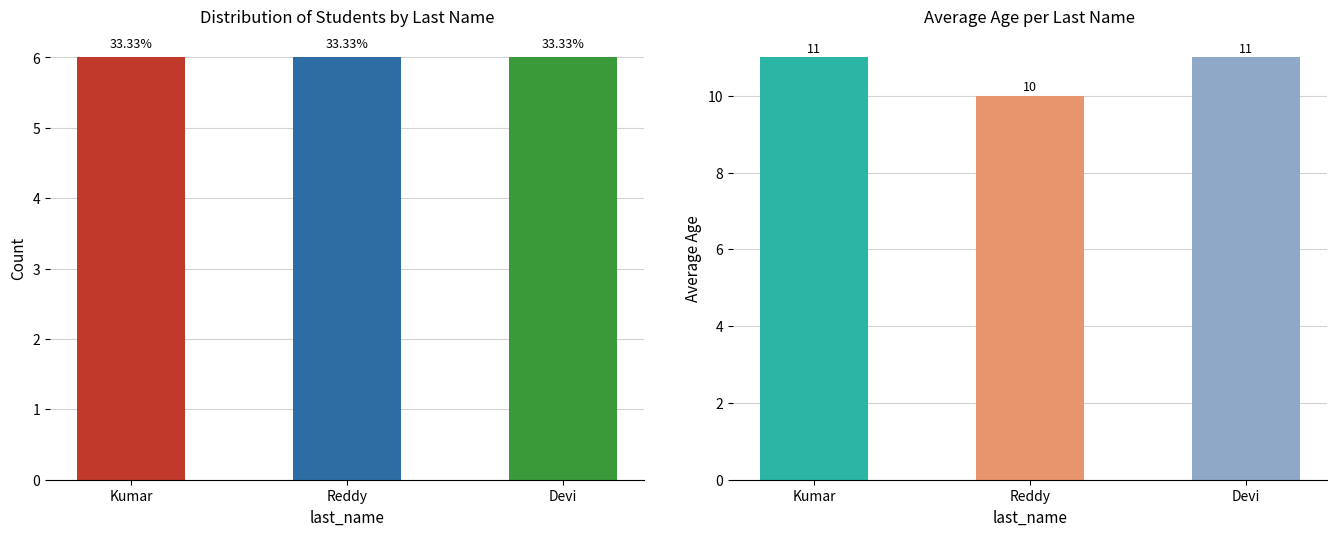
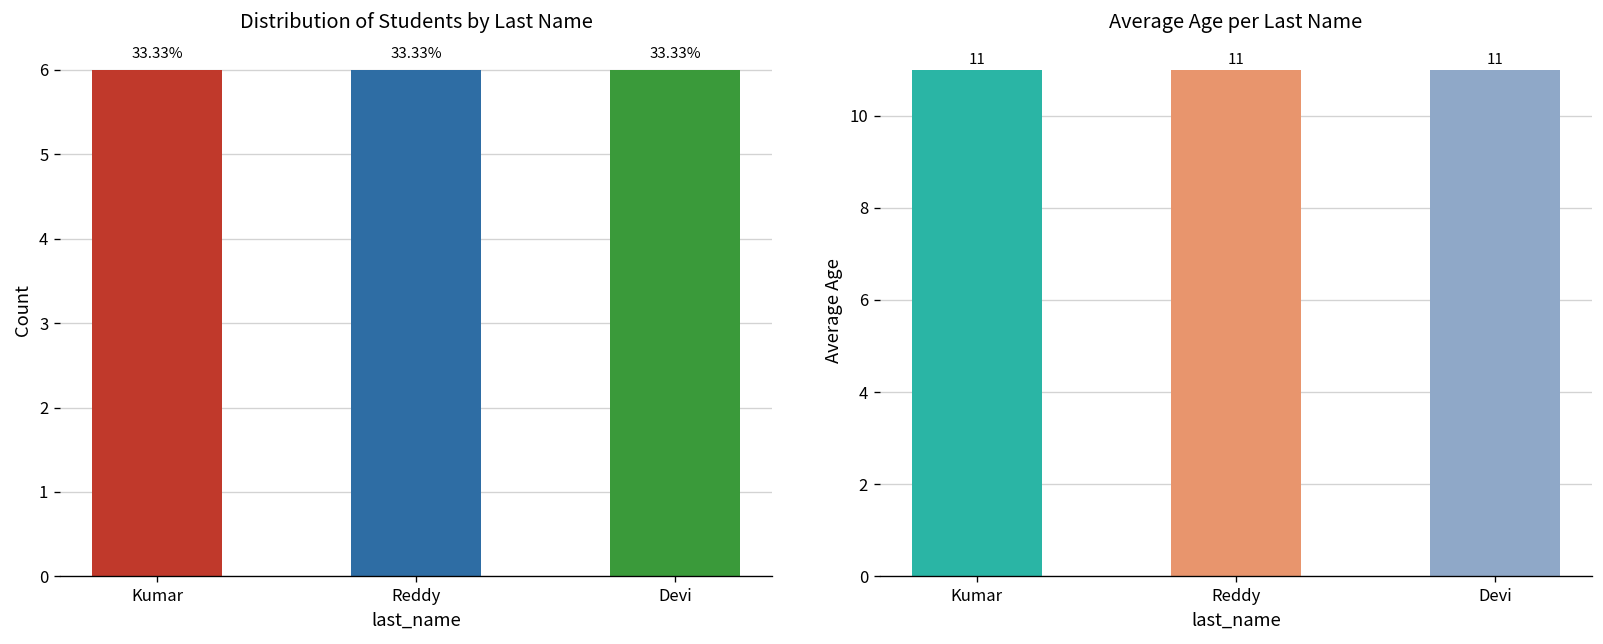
Average Age per Last Name, Reddy: 10 -> 11
